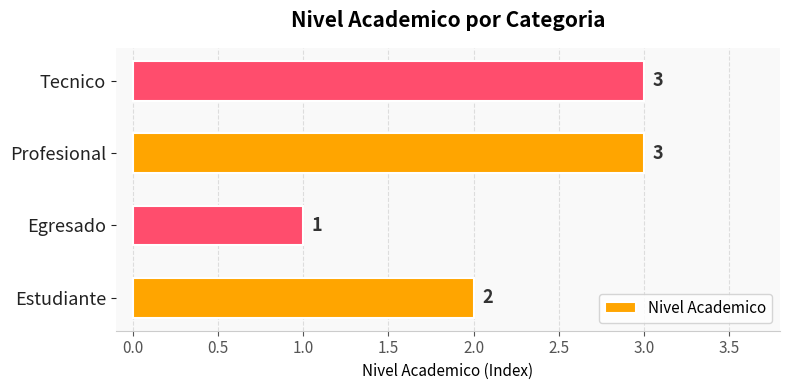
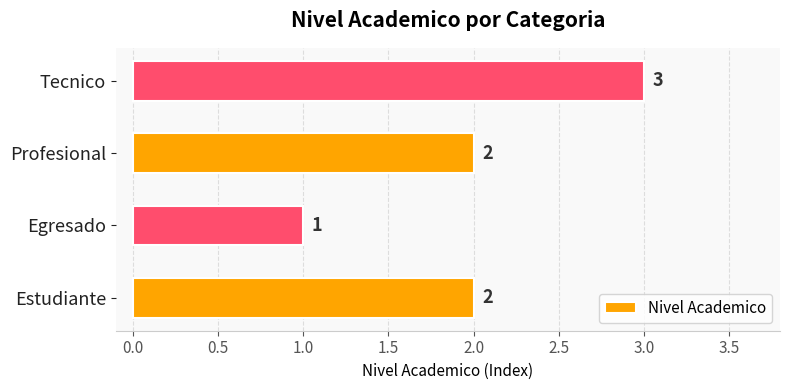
Profesional: 3 -> 2
